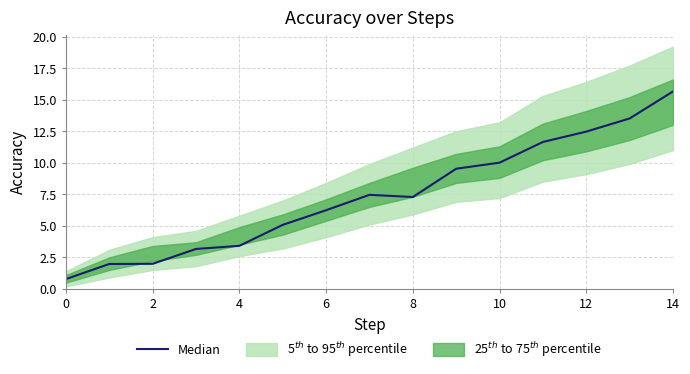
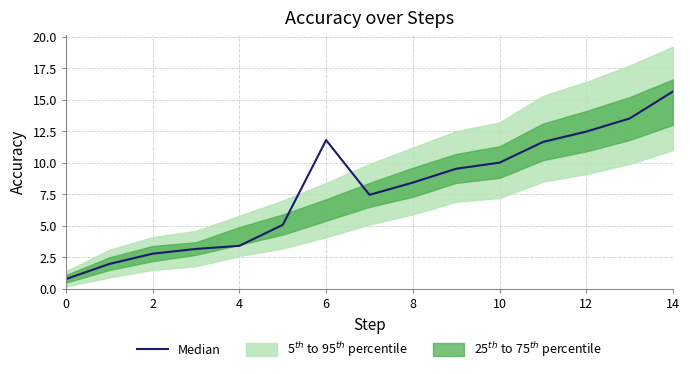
Median, 2: 2.0 -> 2.8
Median, 6: 6.2 -> 11.8
Median, 8: 7.3 -> 8.4
